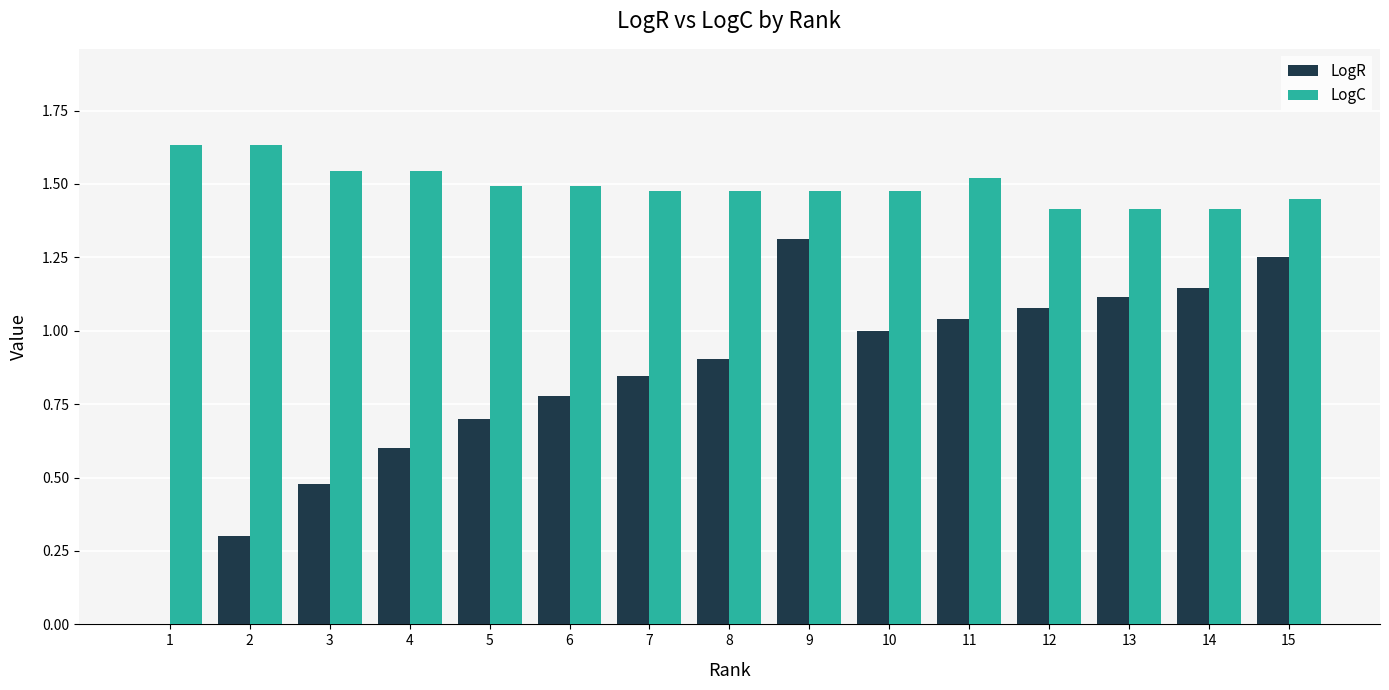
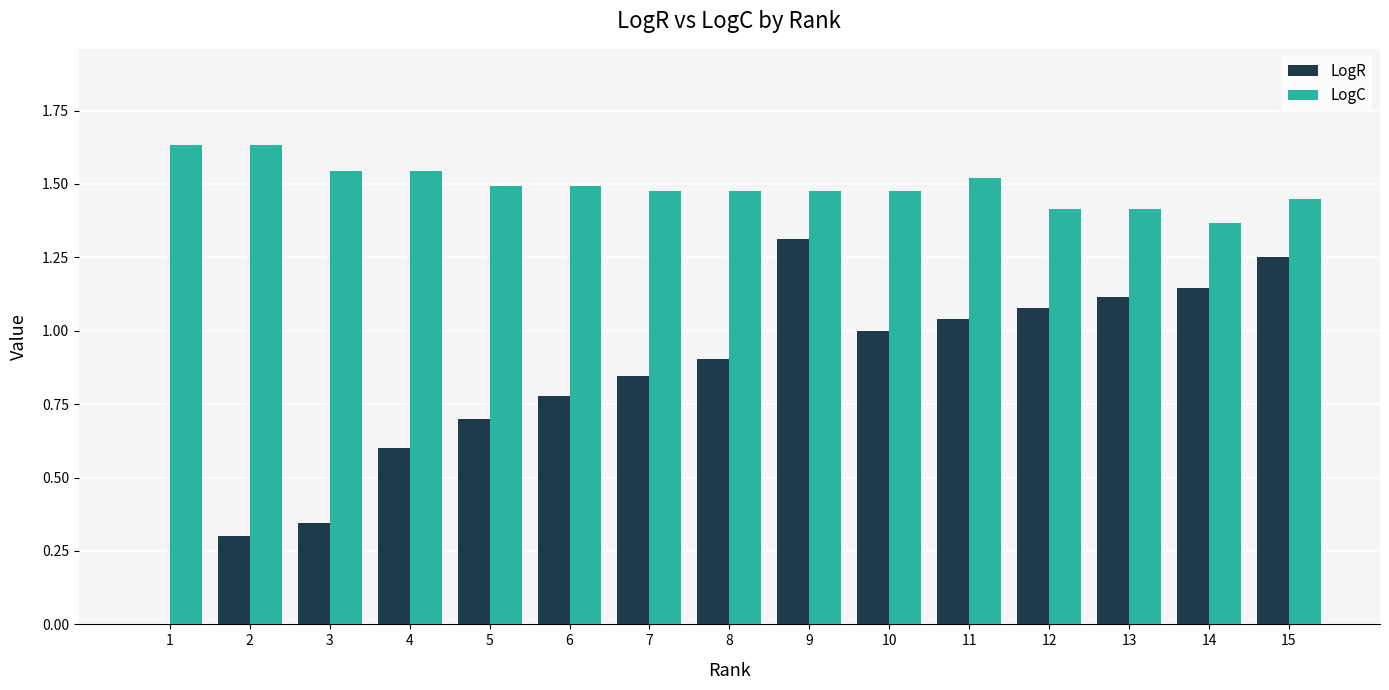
LogR, 3: 0.48 -> 0.35
LogC, 14: 1.41 -> 1.37
